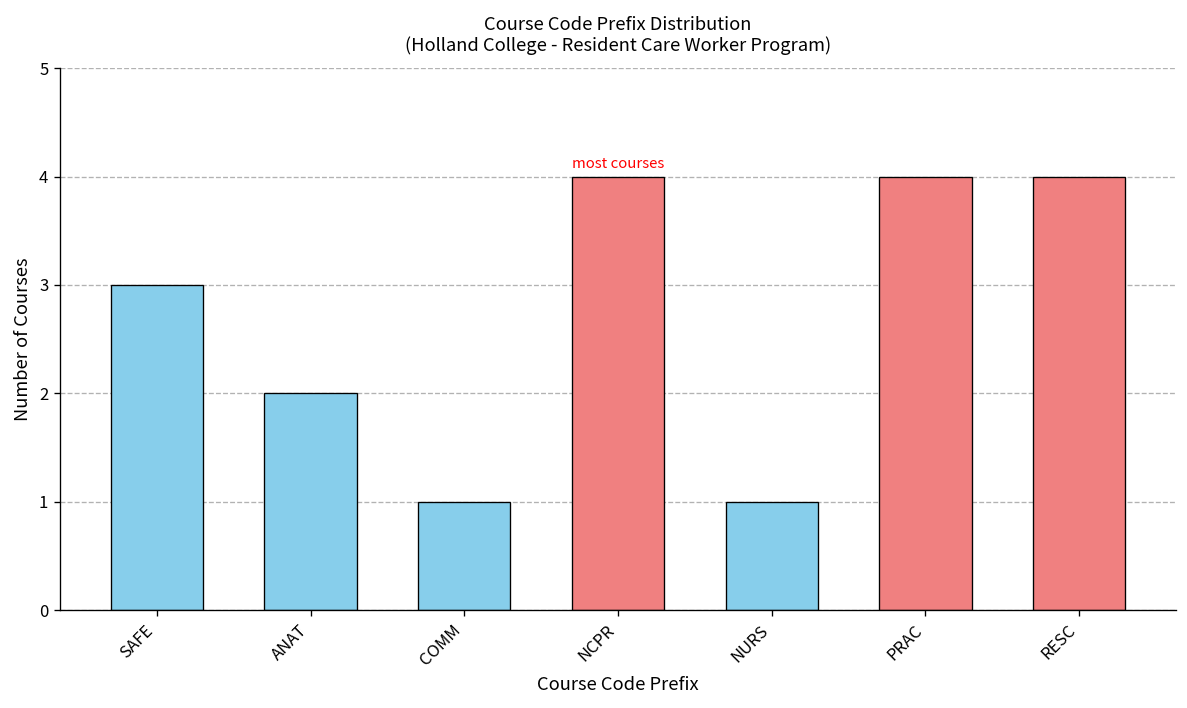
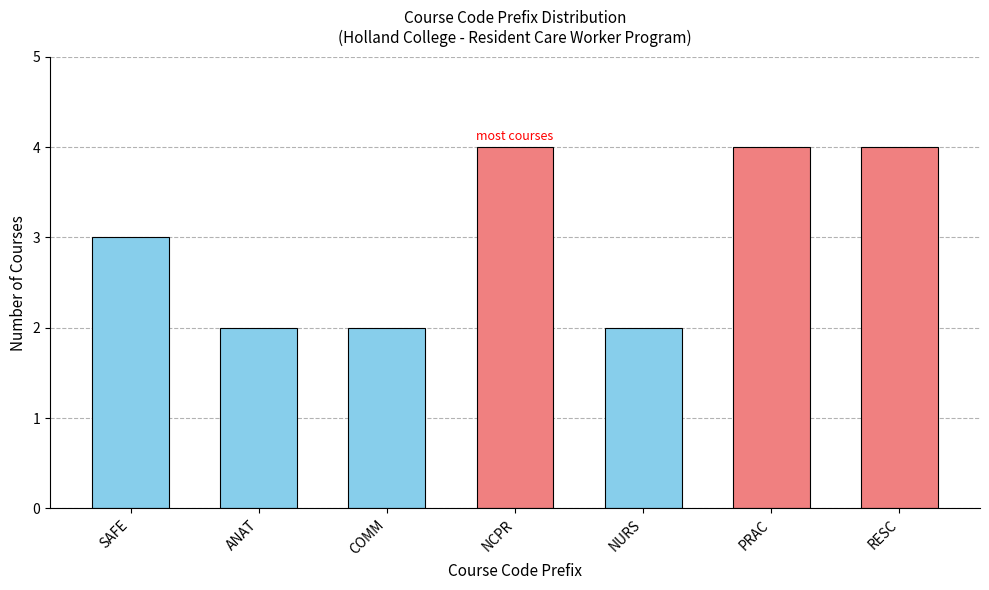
COMM: 1 -> 2
NURS: 1 -> 2
